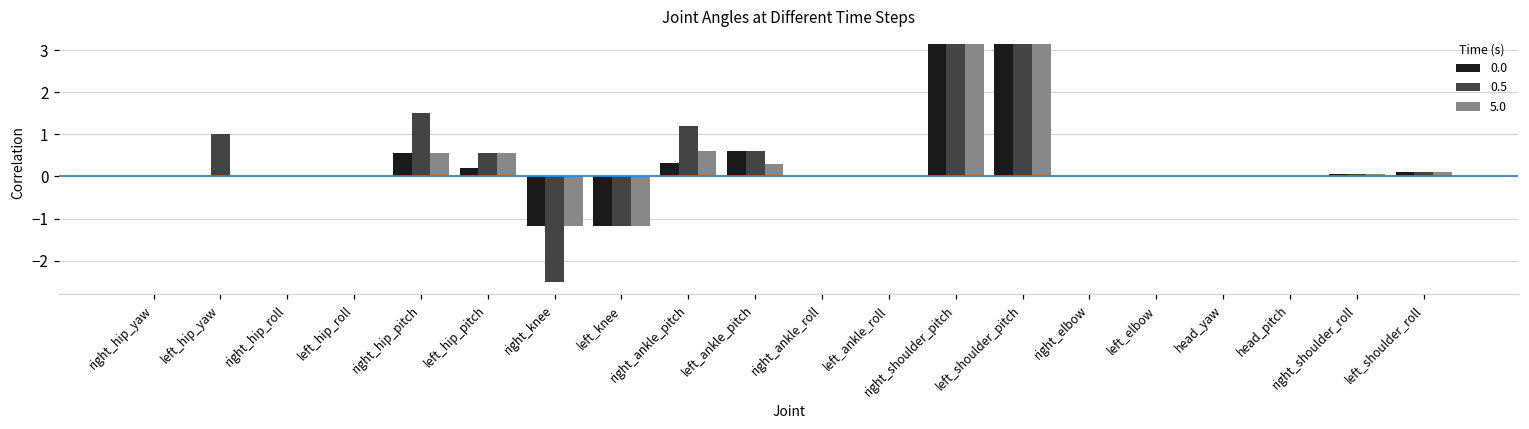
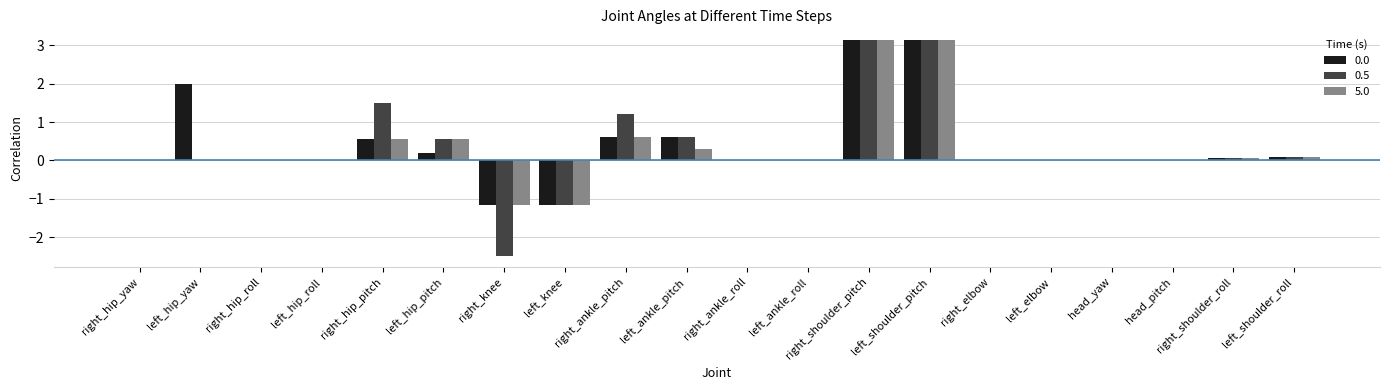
0.0, left_hip_yaw: 0 -> 2
0.5, left_hip_yaw: 1 -> 0
0.0, right_ankle_pitch: 0.3 -> 0.6
